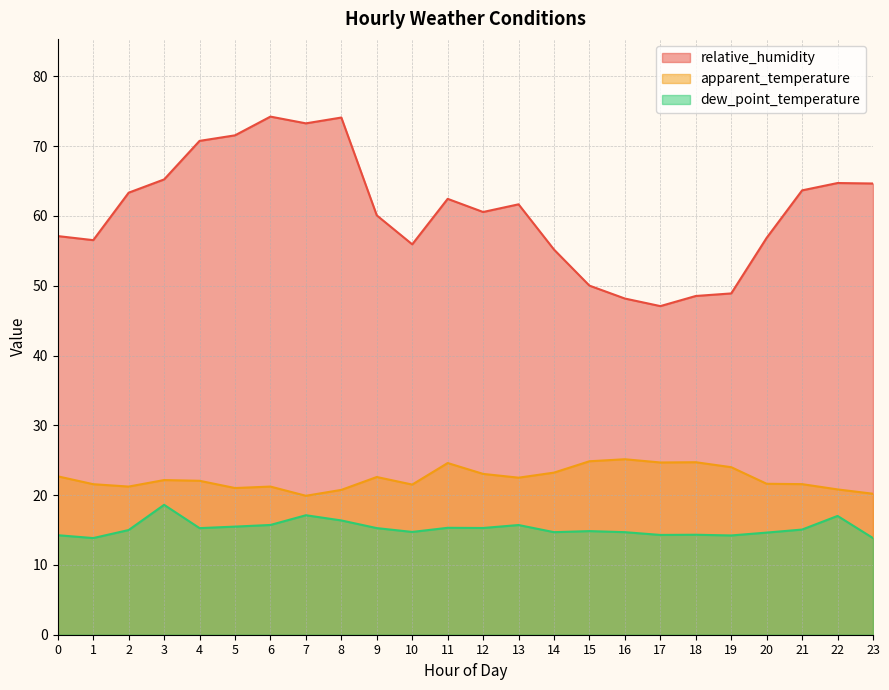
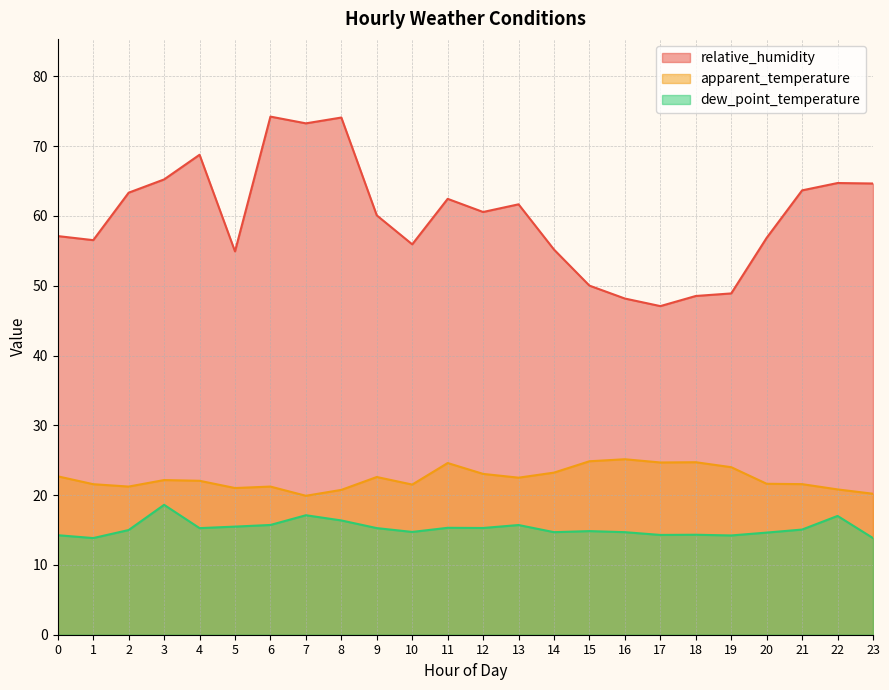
relative_humidity, 4: 71 -> 69
relative_humidity, 5: 72 -> 55
